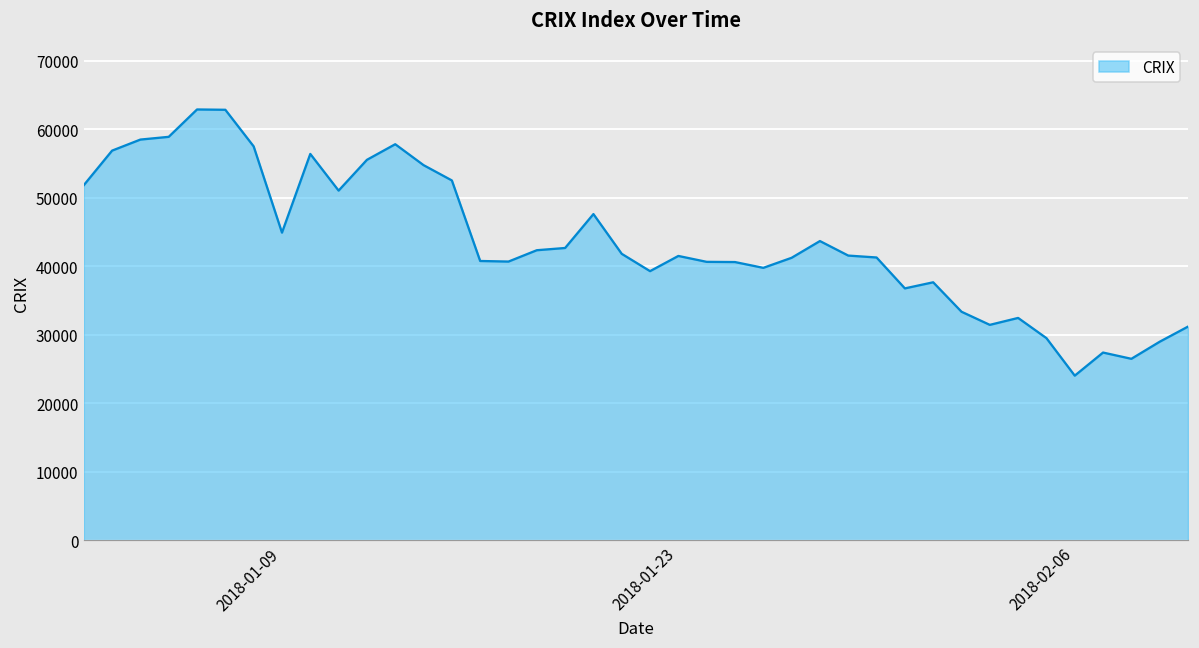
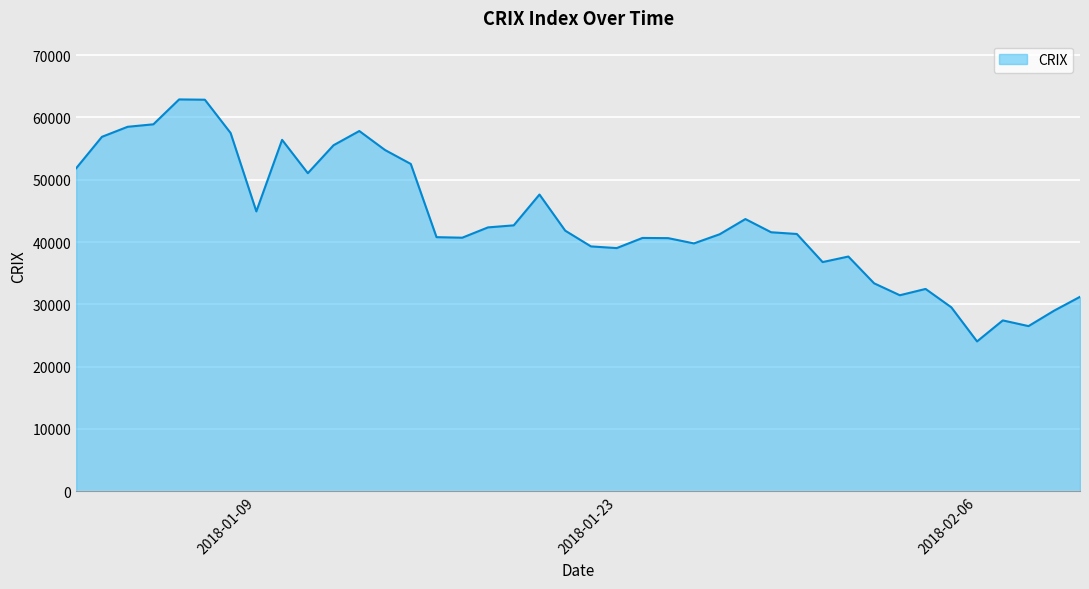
2018-01-23: 42000 -> 39000
